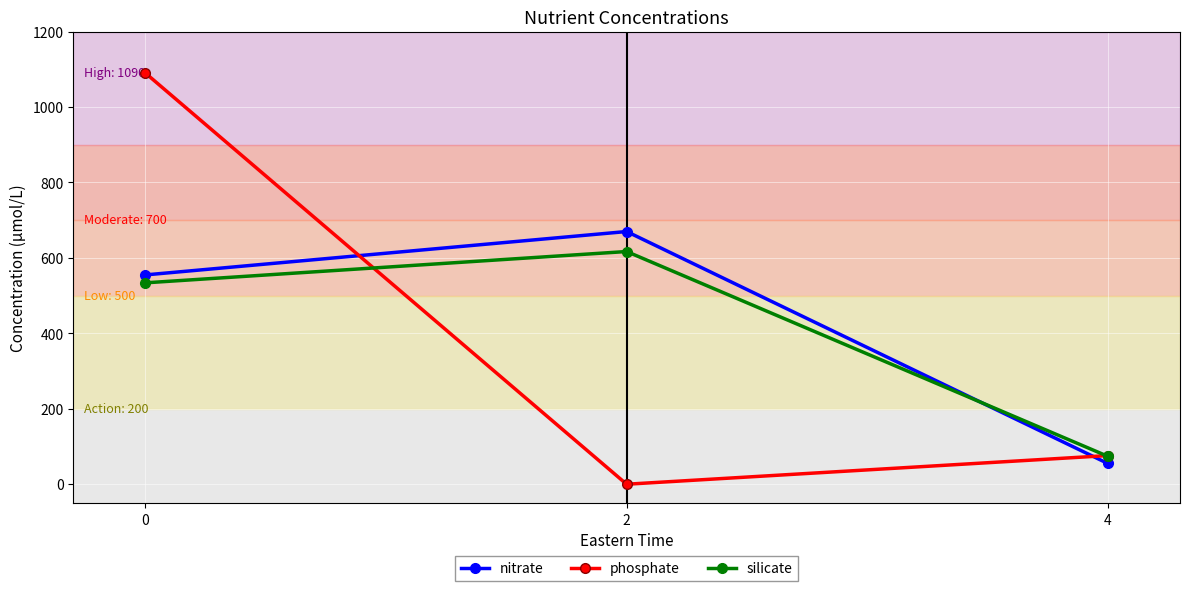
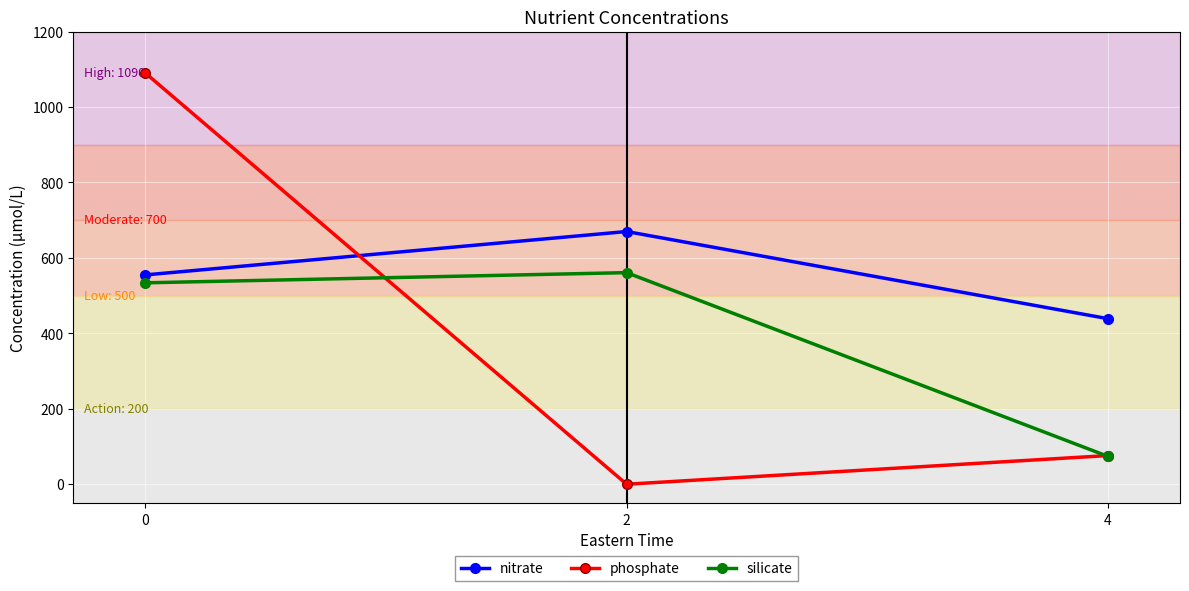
silicate, 2: 620 -> 560
nitrate, 4: 60 -> 440
